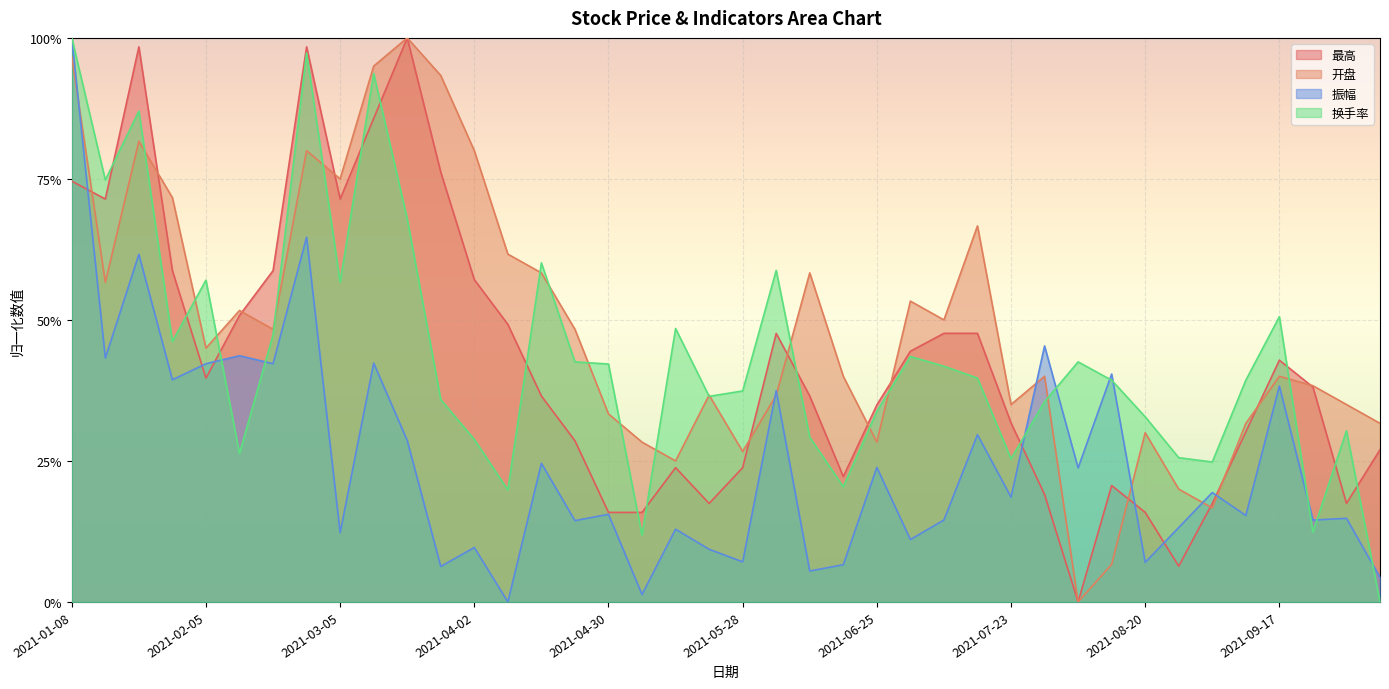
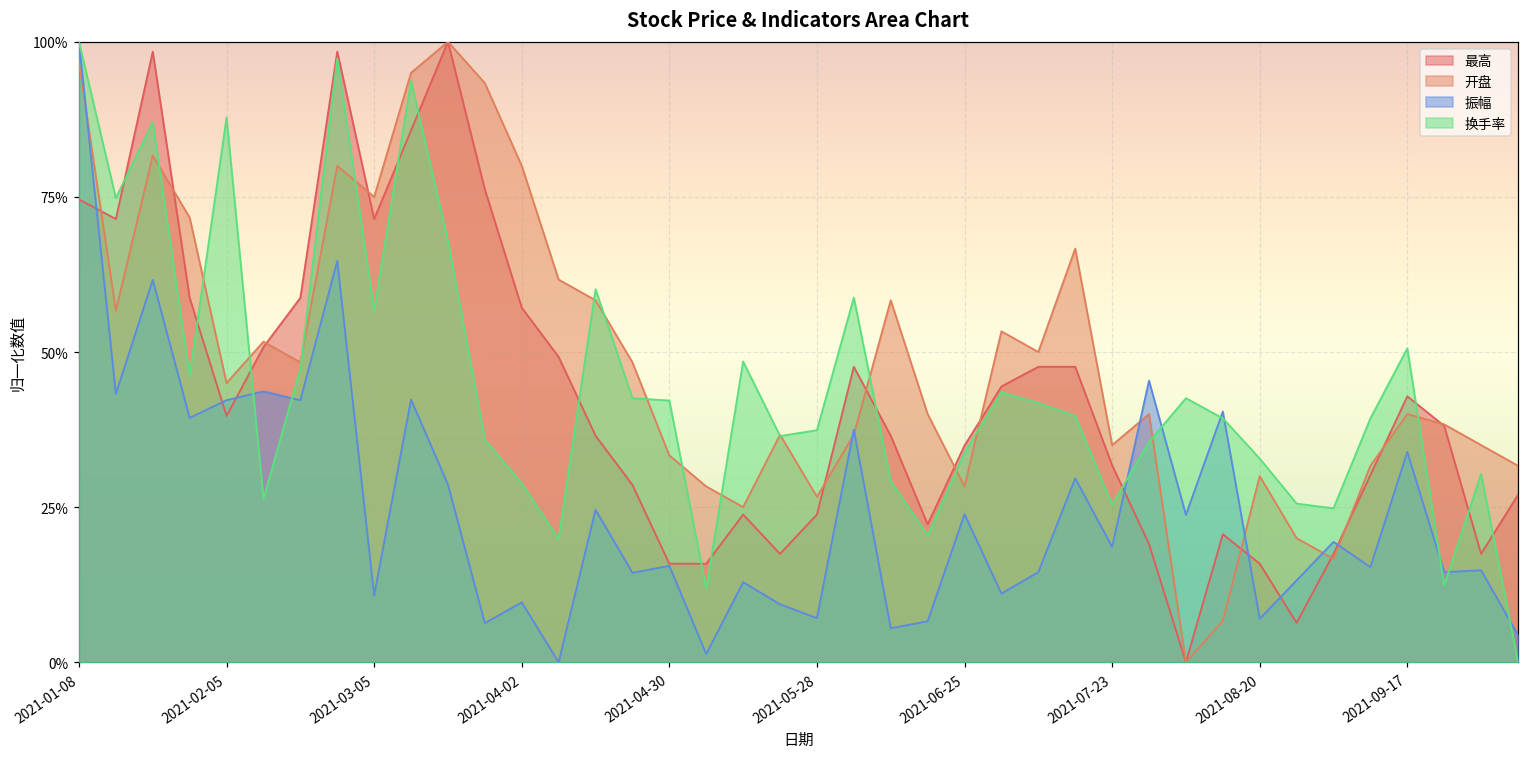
换手率, 2021-02-05: 57% -> 88%
振幅, 2021-03-05: 12% -> 11%
振幅, 2021-09-17: 38% -> 34%
